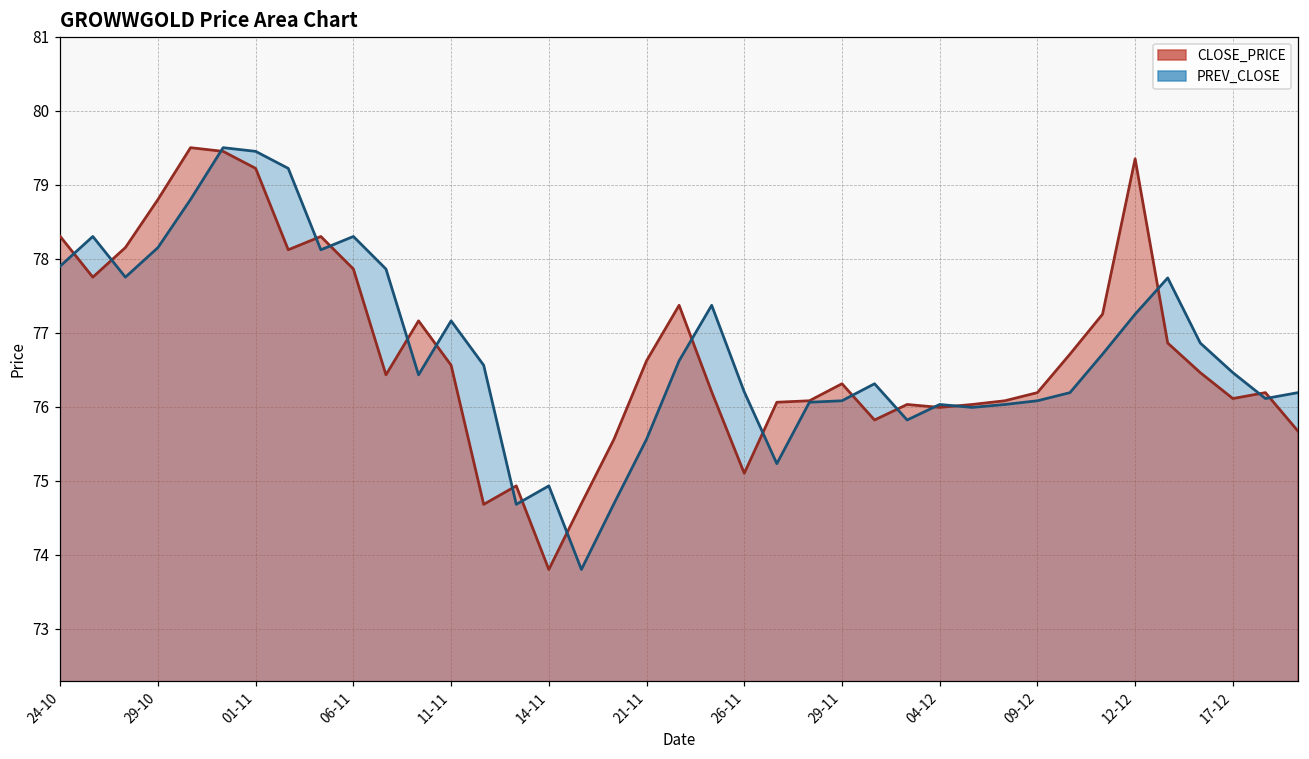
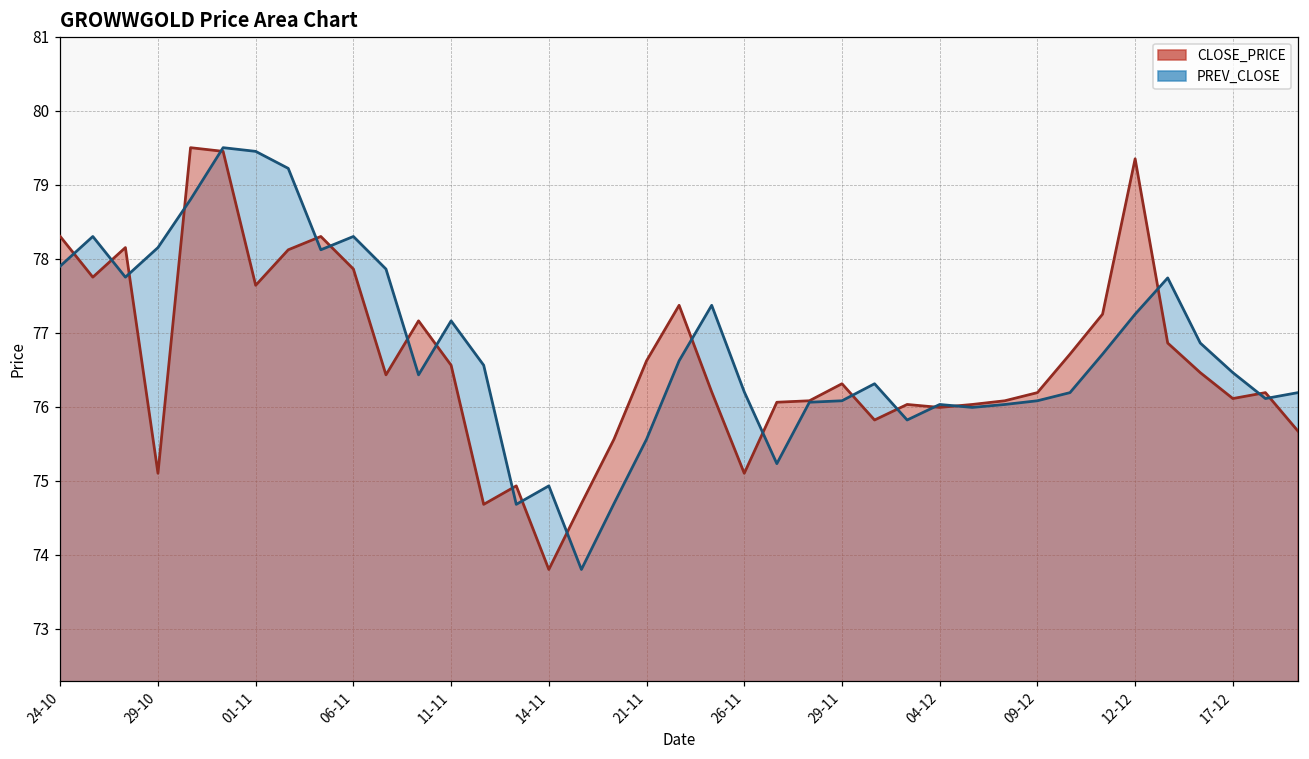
CLOSE_PRICE, 29-10: 78.8 -> 75.1
CLOSE_PRICE, 01-11: 79.2 -> 77.6
